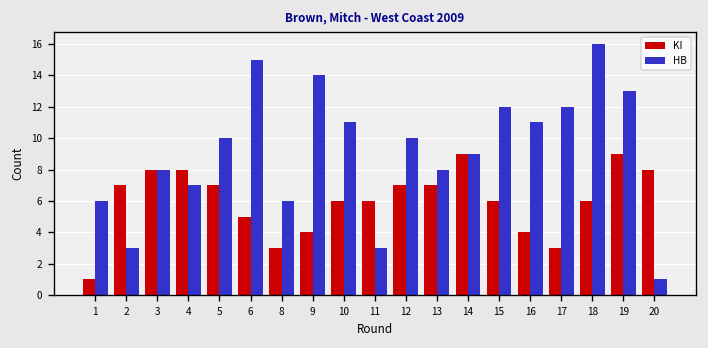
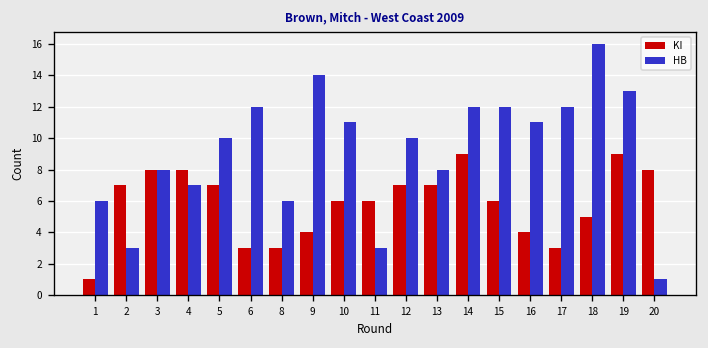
KI, 6: 5 -> 3
HB, 6: 15 -> 12
HB, 14: 9 -> 12
KI, 18: 6 -> 5
